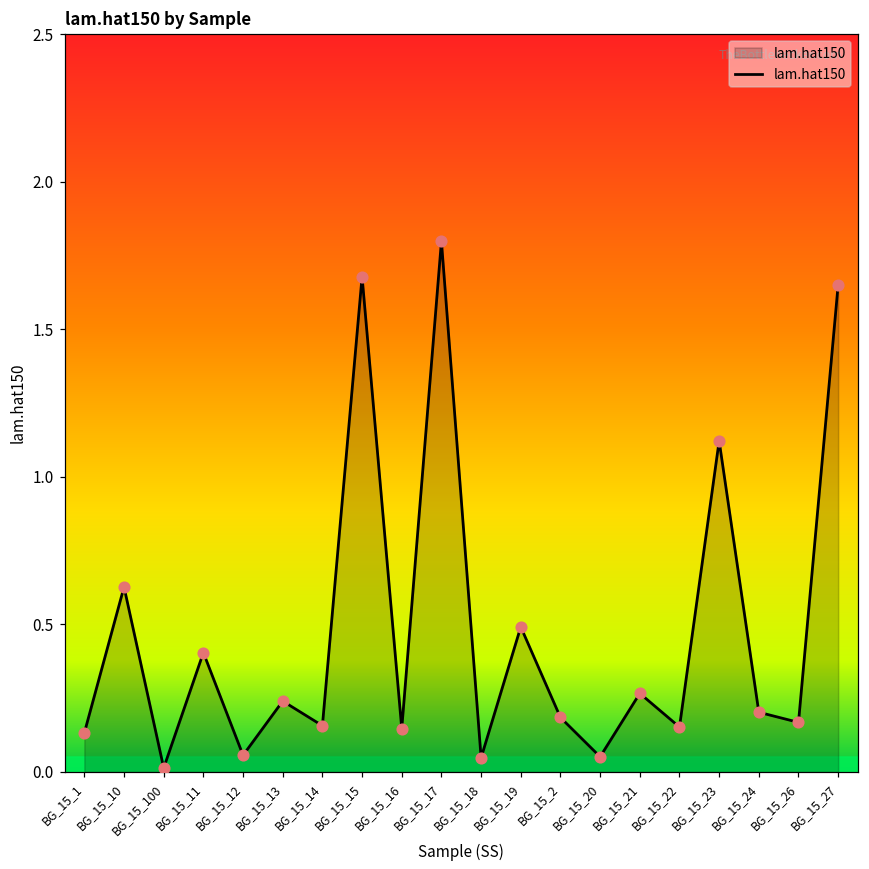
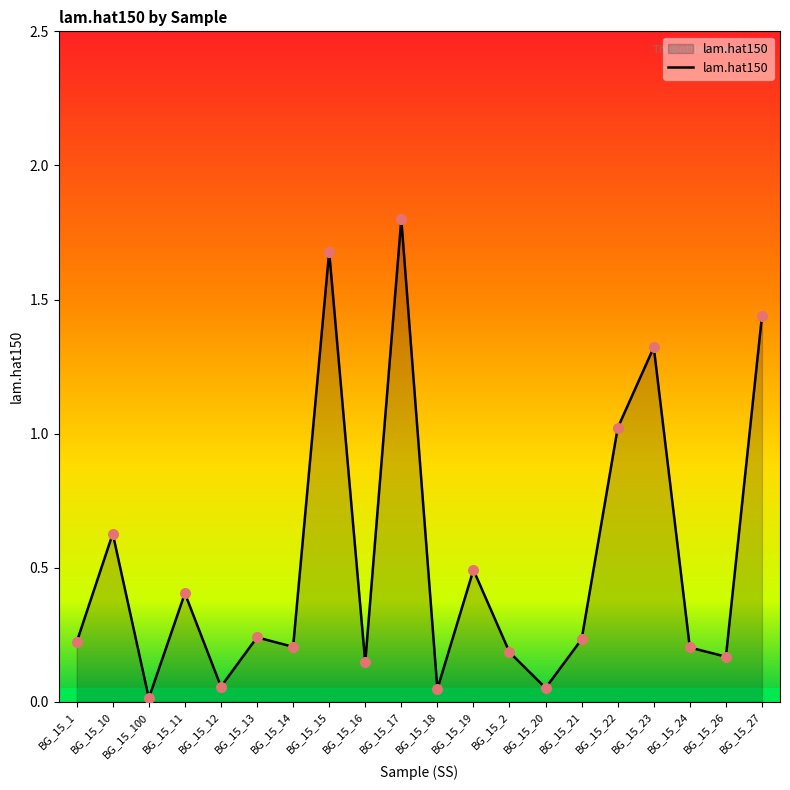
BG_15_1: 0.13 -> 0.22
BG_15_14: 0.16 -> 0.20
BG_15_21: 0.27 -> 0.23
BG_15_22: 0.15 -> 1.02
BG_15_23: 1.12 -> 1.32
BG_15_27: 1.65 -> 1.44
